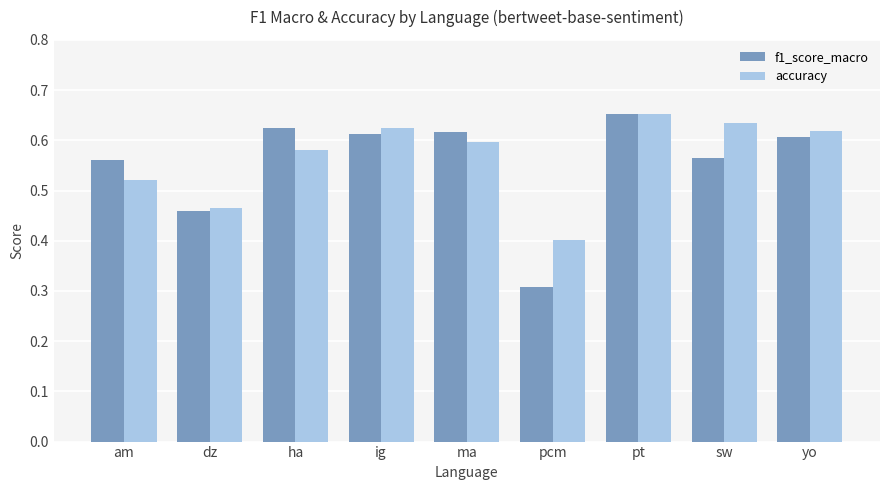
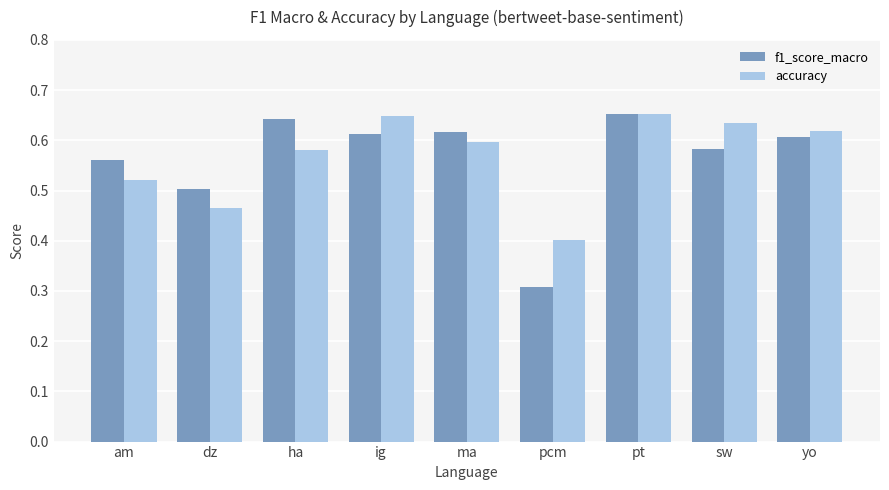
f1_score_macro, dz: 0.46 -> 0.50
f1_score_macro, ha: 0.62 -> 0.64
accuracy, ig: 0.62 -> 0.65
f1_score_macro, sw: 0.56 -> 0.58
